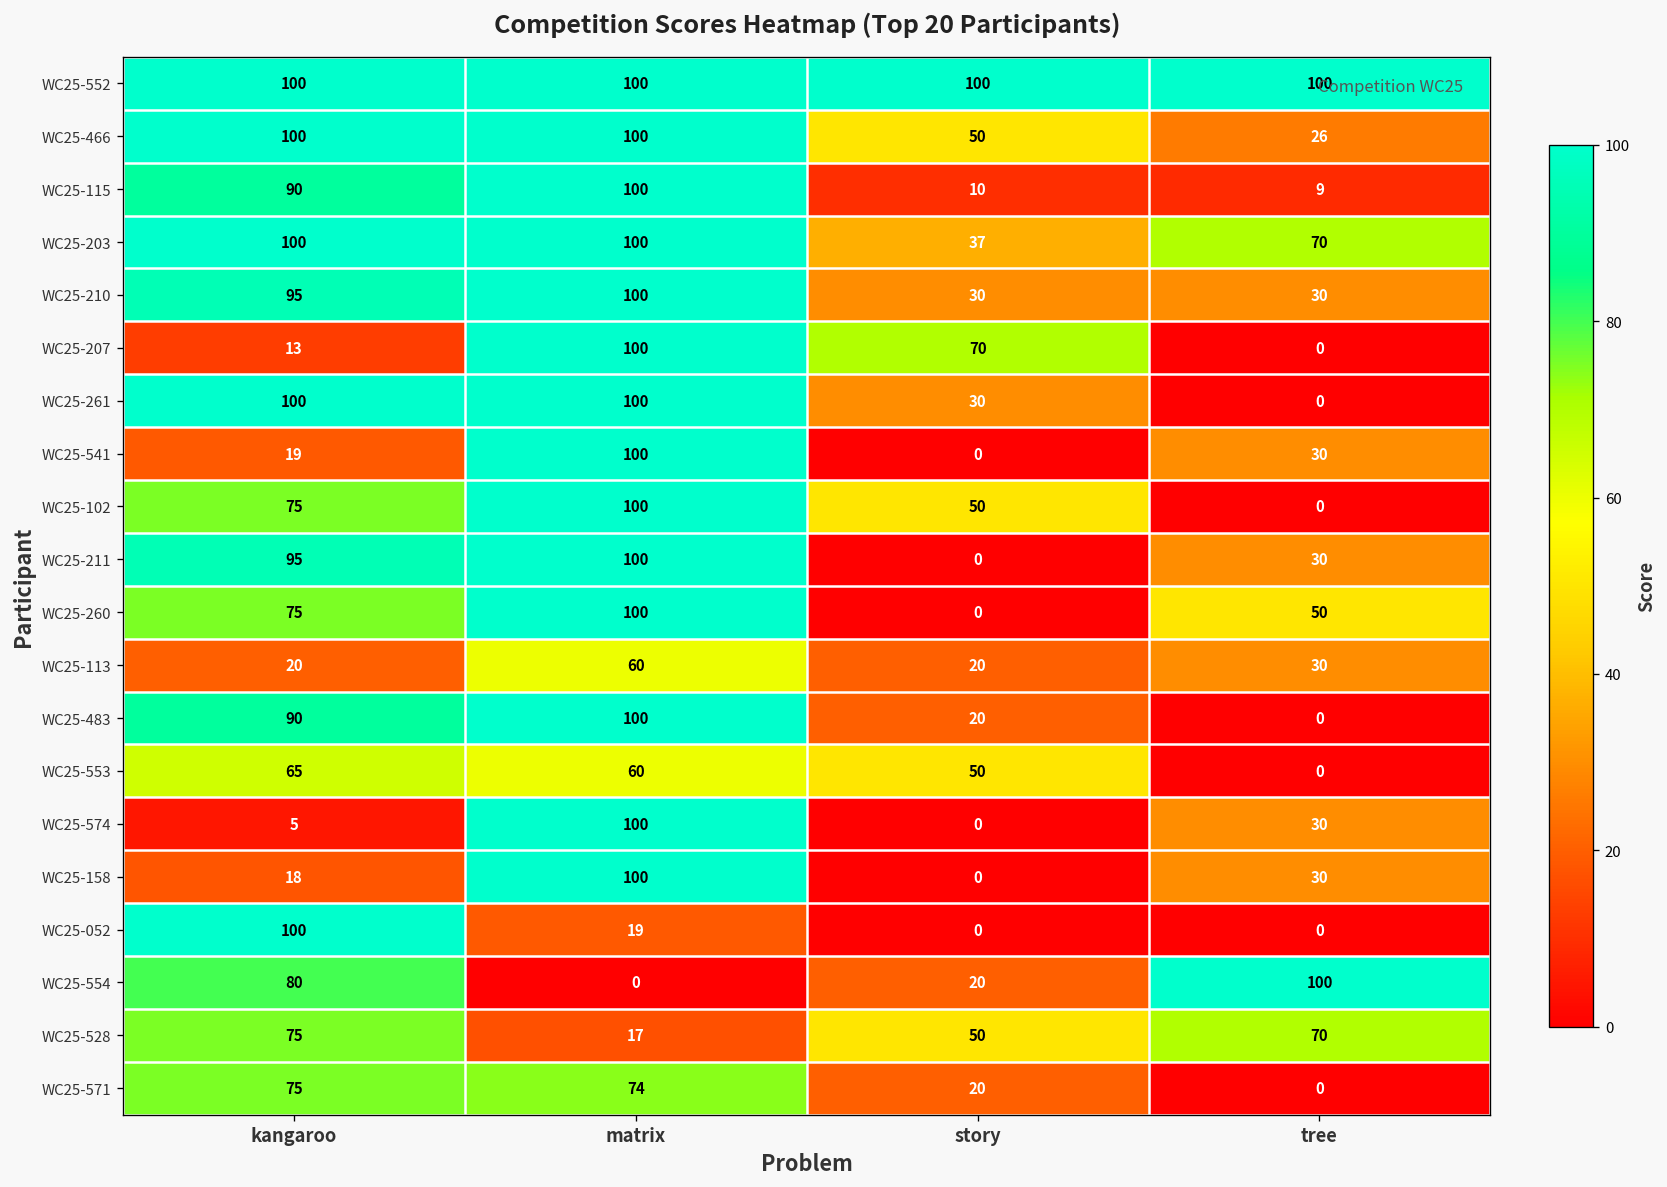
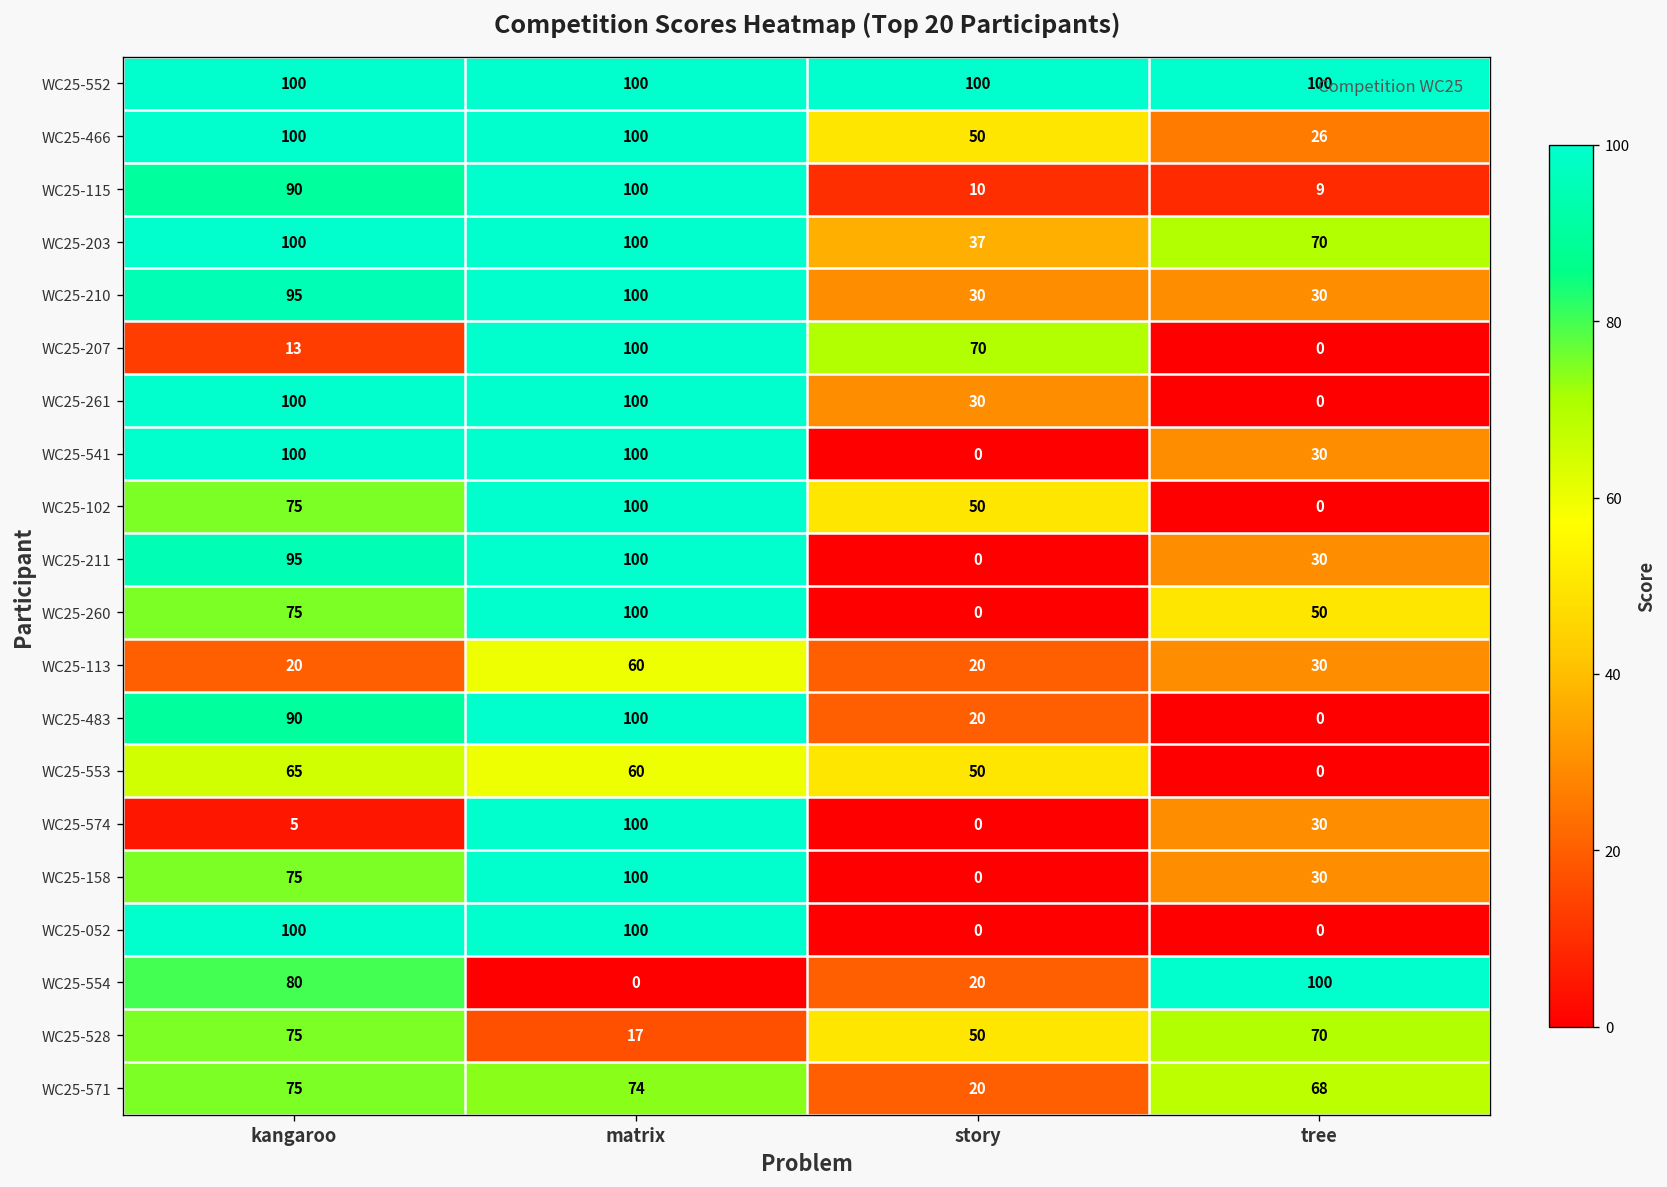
WC25-541, kangaroo: 19 -> 100
WC25-158, kangaroo: 18 -> 75
WC25-052, matrix: 19 -> 100
WC25-571, tree: 0 -> 68
